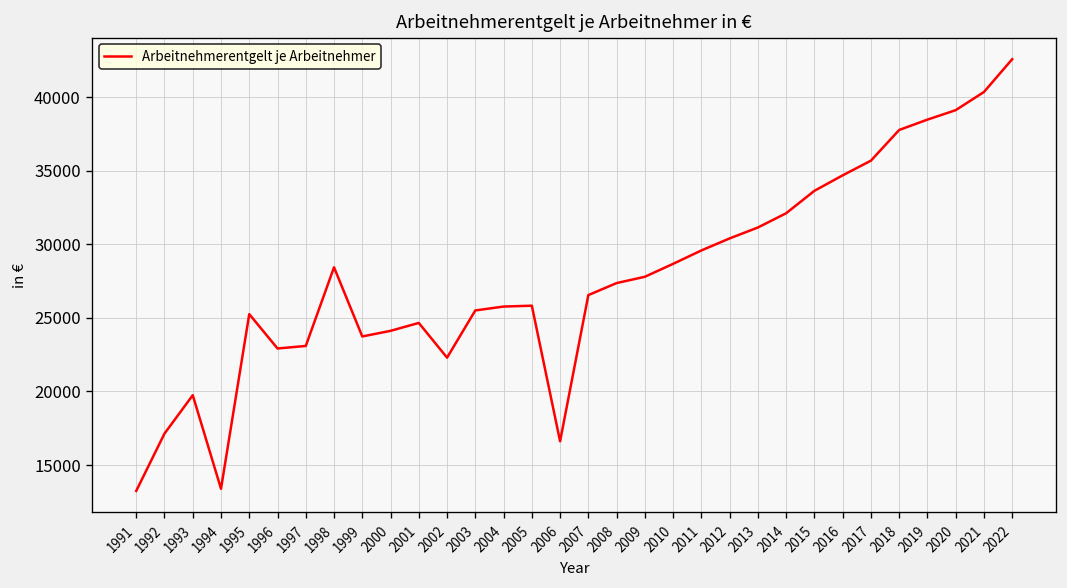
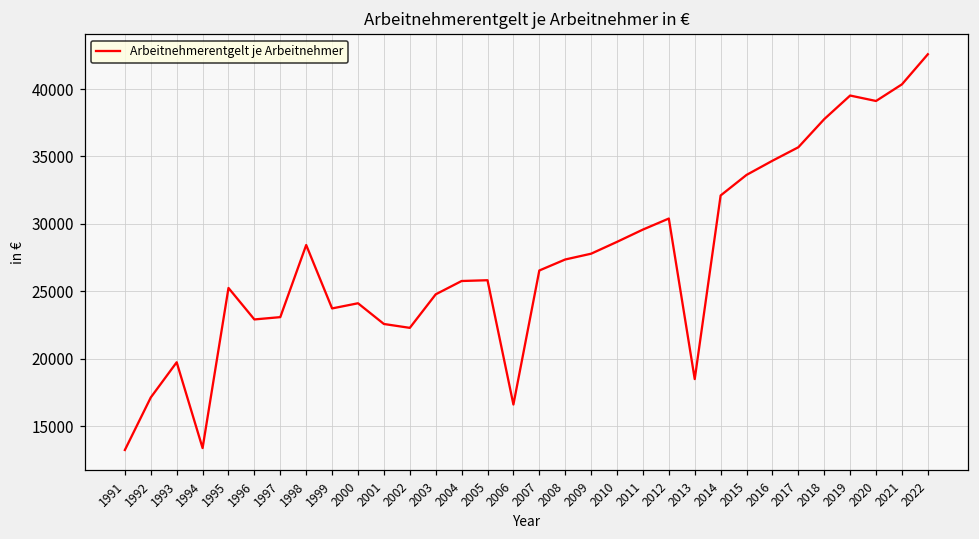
2001: 24700 -> 22600
2003: 25500 -> 24800
2013: 31100 -> 18500
2019: 38500 -> 39500
